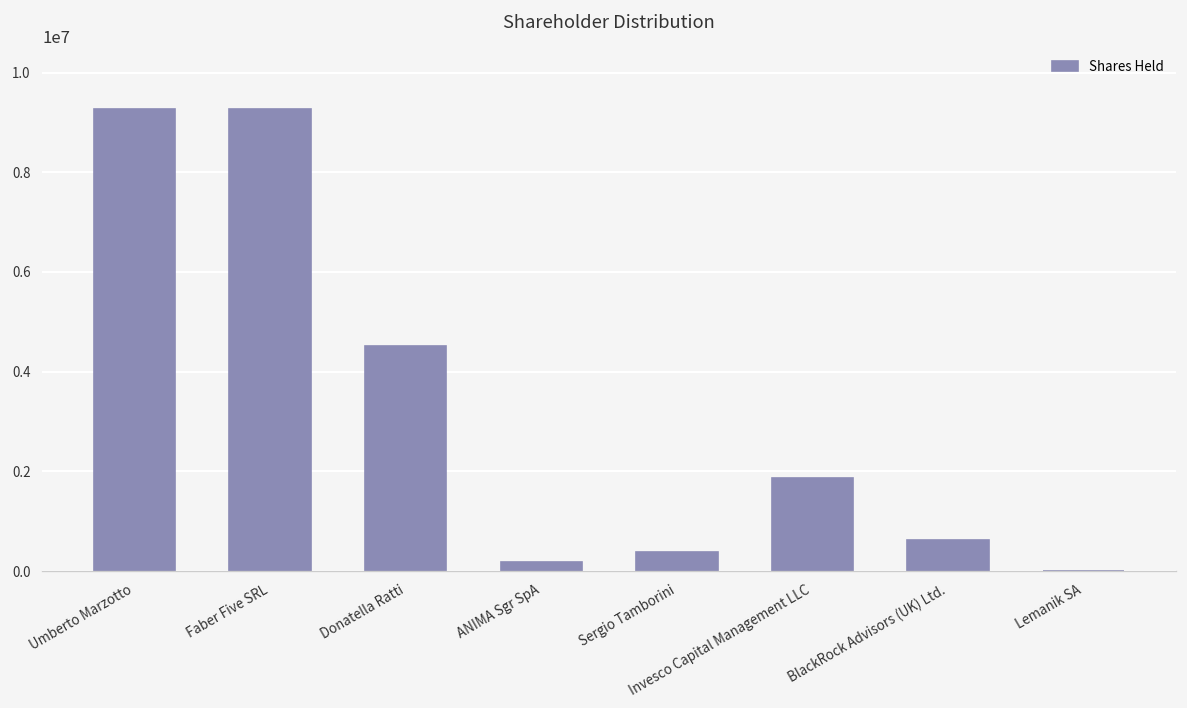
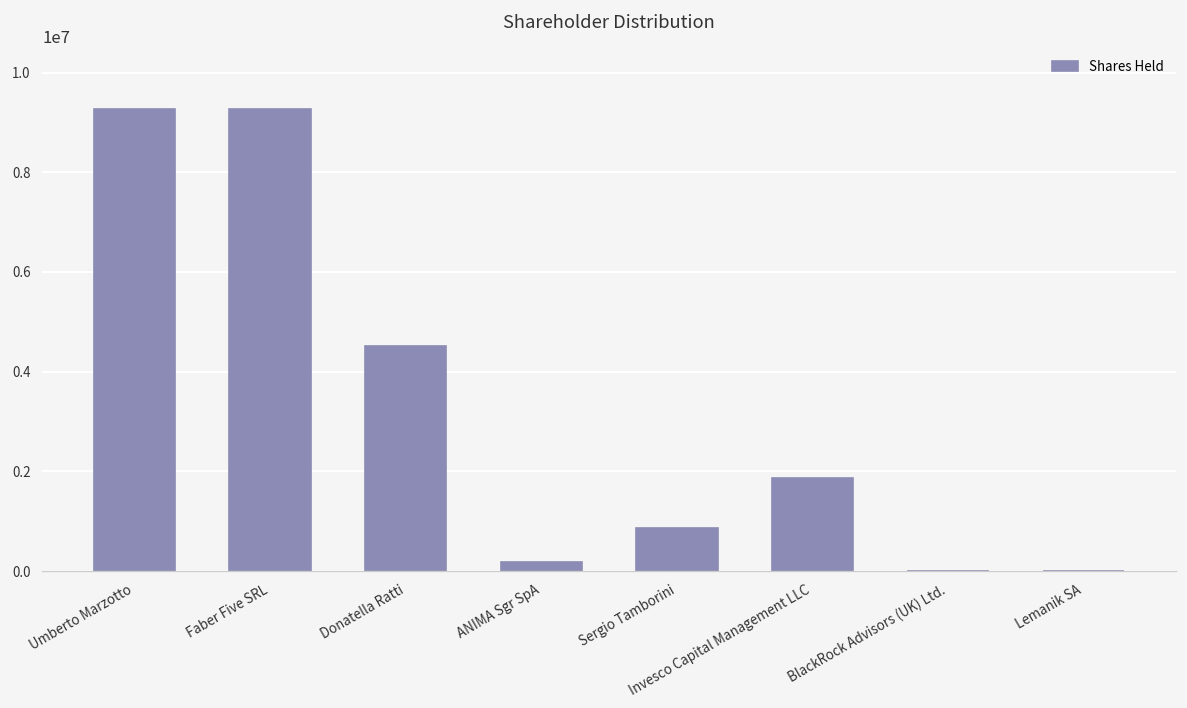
Sergio Tamborini: 400000 -> 900000
BlackRock Advisors (UK) Ltd.: 600000 -> 0
